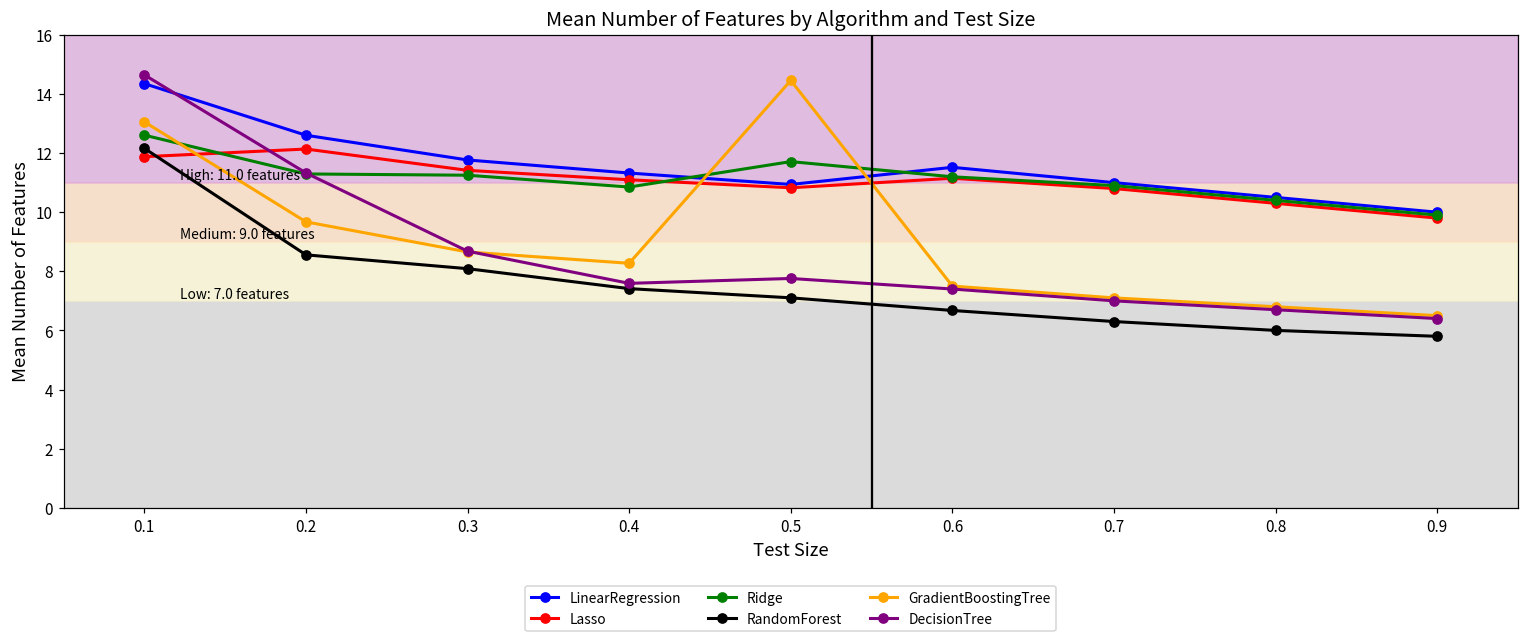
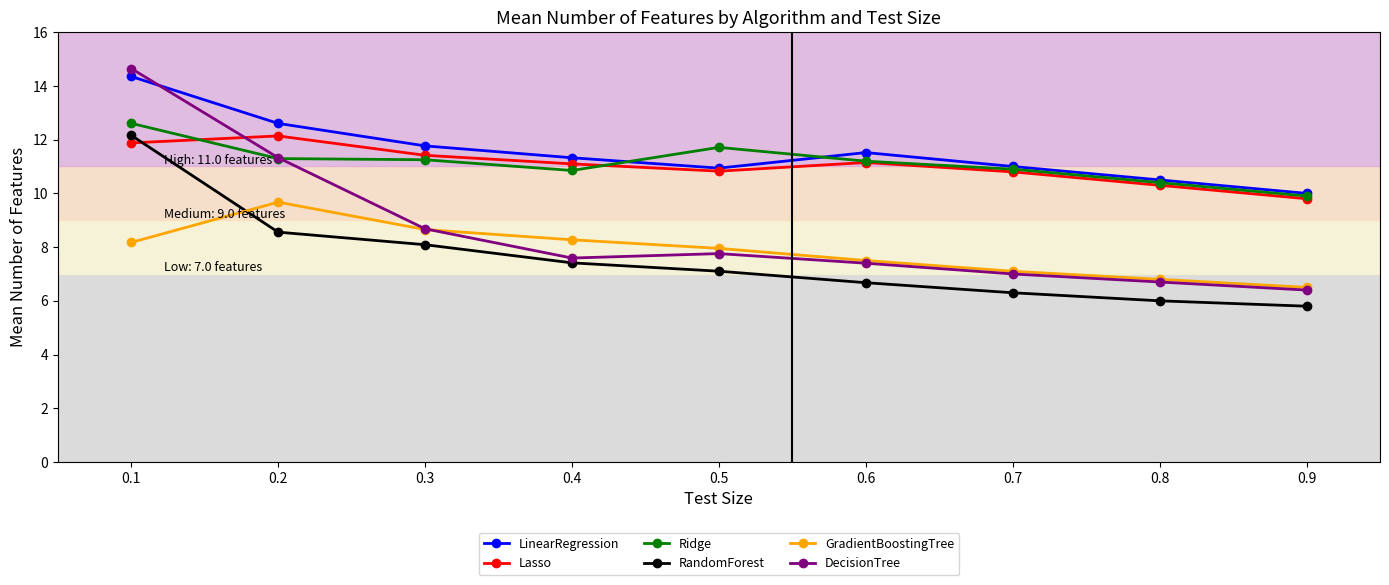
GradientBoostingTree, 0.1: 13.1 -> 8.2
GradientBoostingTree, 0.5: 14.5 -> 8.0
